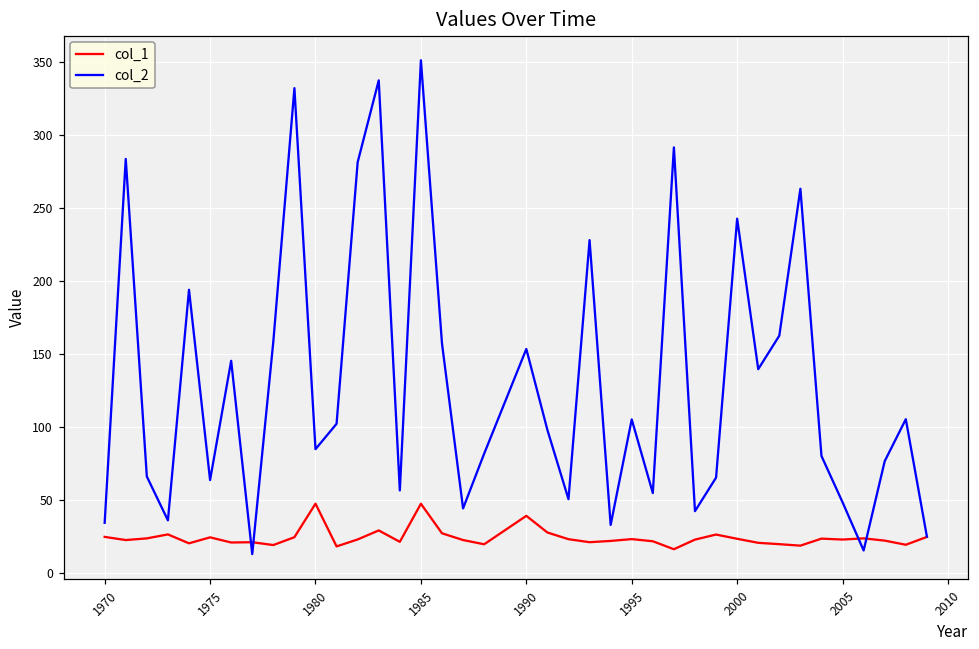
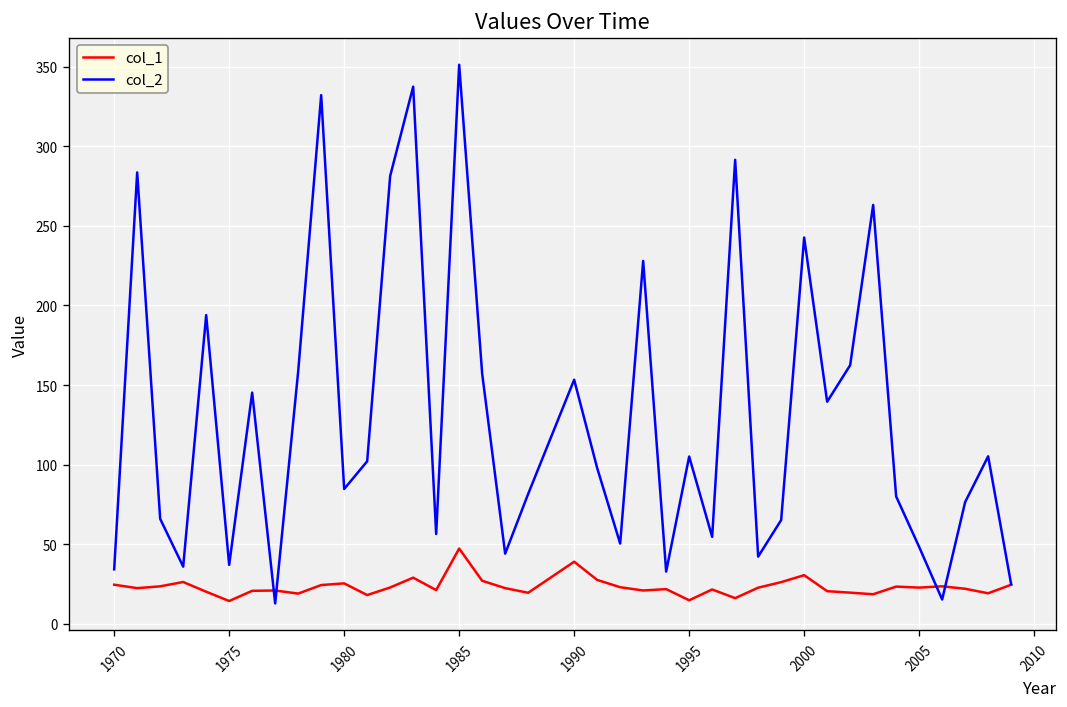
col_1, 1975: 24 -> 14
col_2, 1975: 63 -> 37
col_1, 1980: 47 -> 25
col_1, 1995: 23 -> 15
col_1, 2000: 23 -> 30
